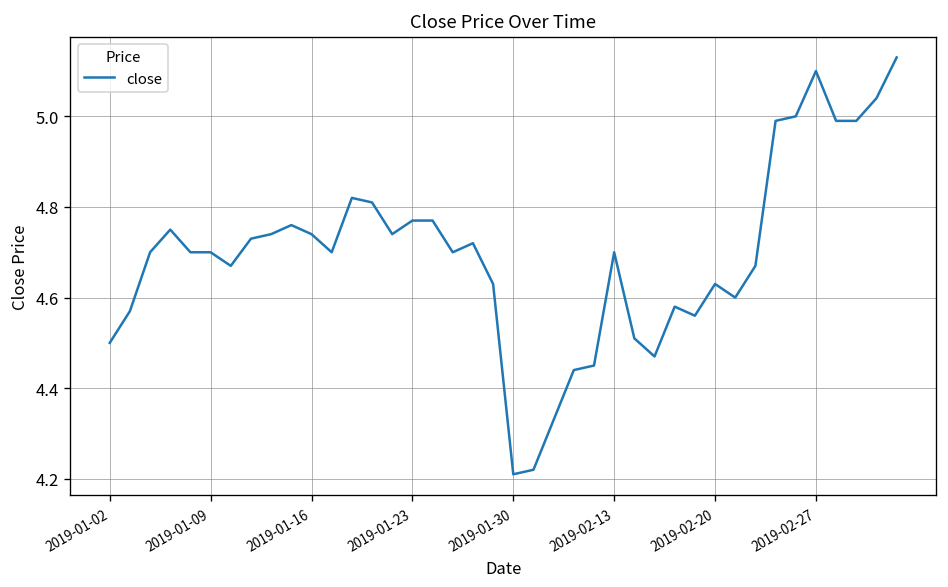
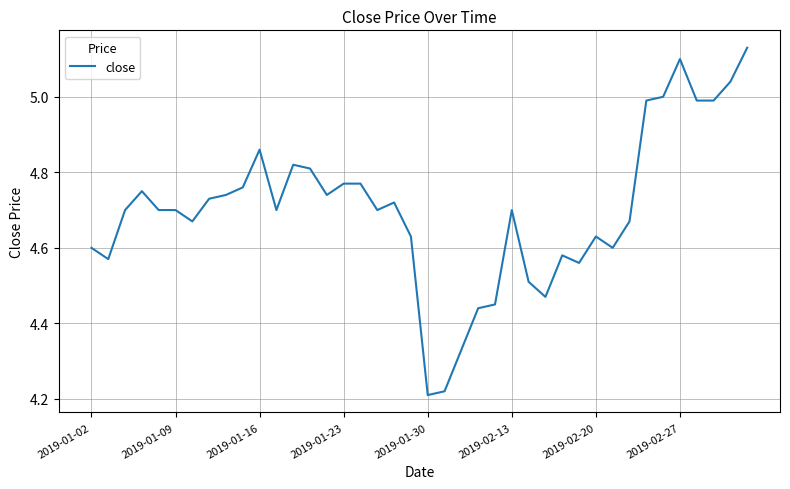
2019-01-02: 4.5 -> 4.6
2019-01-16: 4.74 -> 4.86
